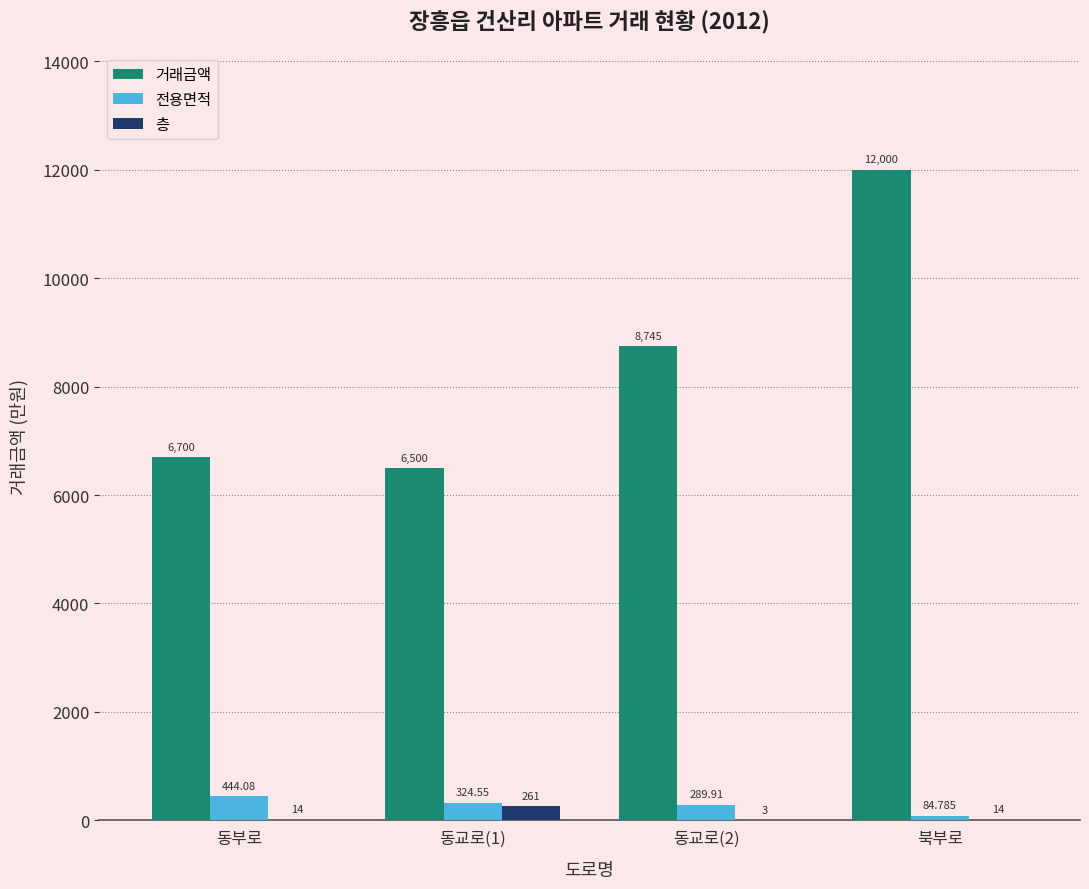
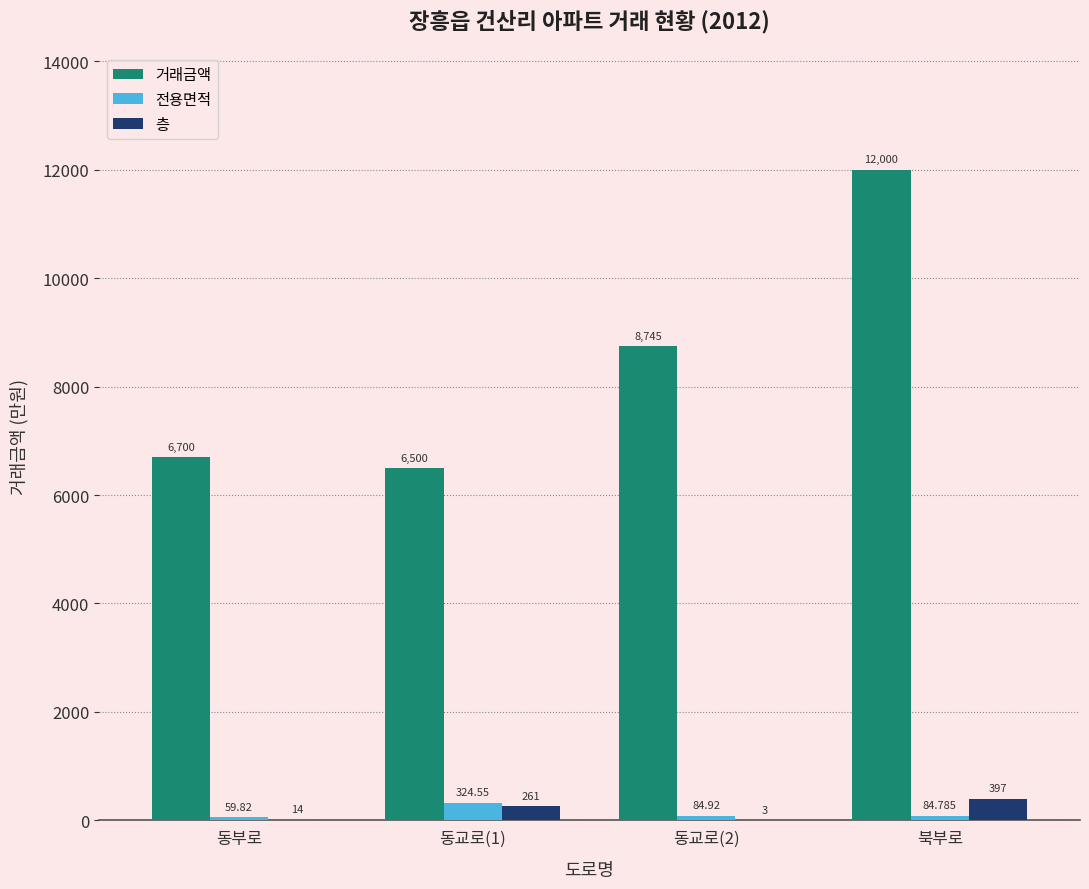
전용면적, 동부로: 444.08 -> 59.82
전용면적, 동교로(2): 289.91 -> 84.92
층, 북부로: 14 -> 397
